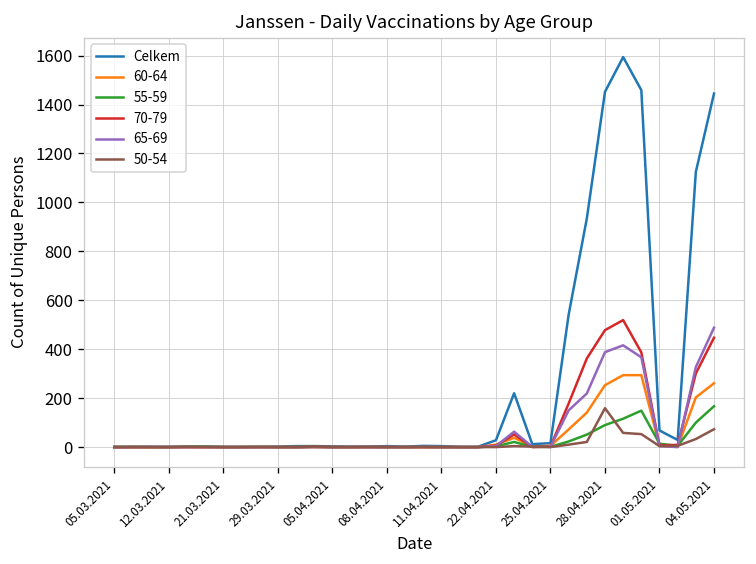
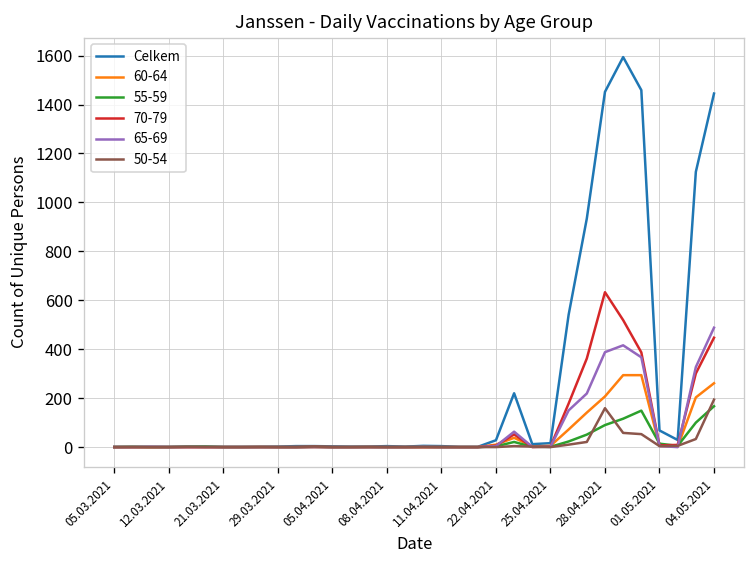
60-64, 28.04.2021: 250 -> 210
70-79, 28.04.2021: 480 -> 630
50-54, 04.05.2021: 70 -> 190
